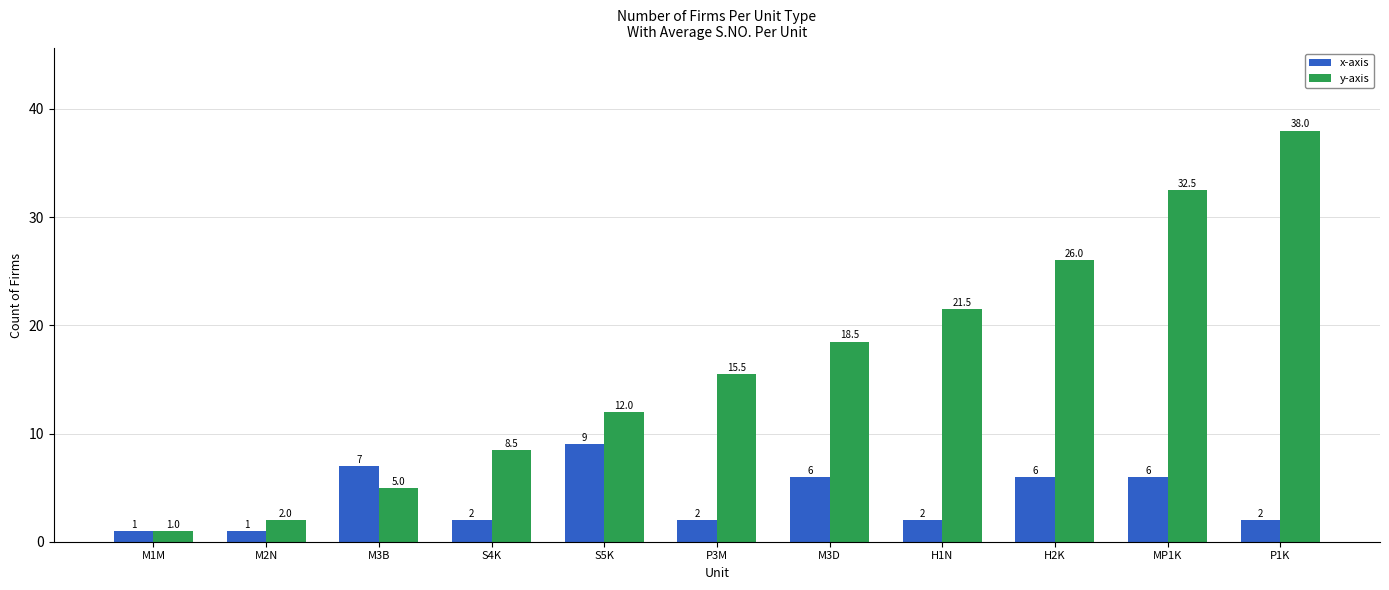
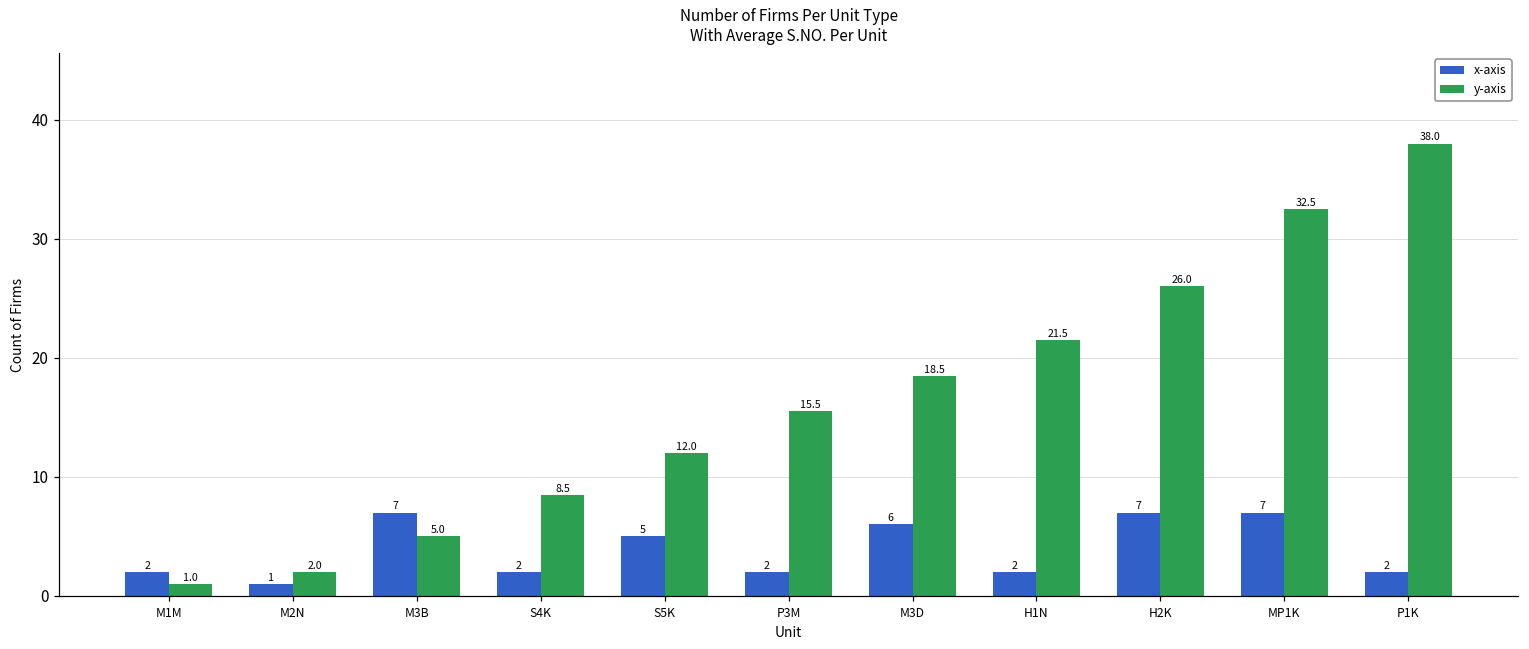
x-axis, M1M: 1 -> 2
x-axis, S5K: 9 -> 5
x-axis, H2K: 6 -> 7
x-axis, MP1K: 6 -> 7
